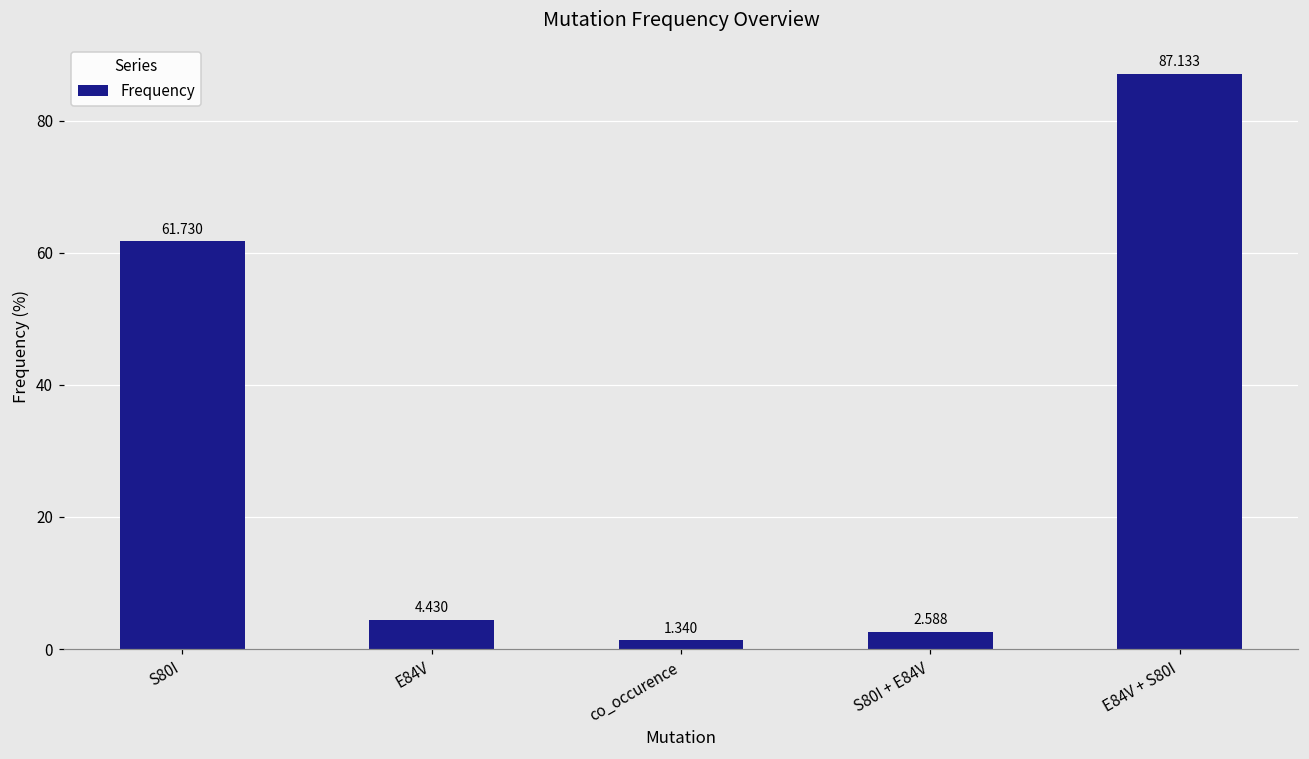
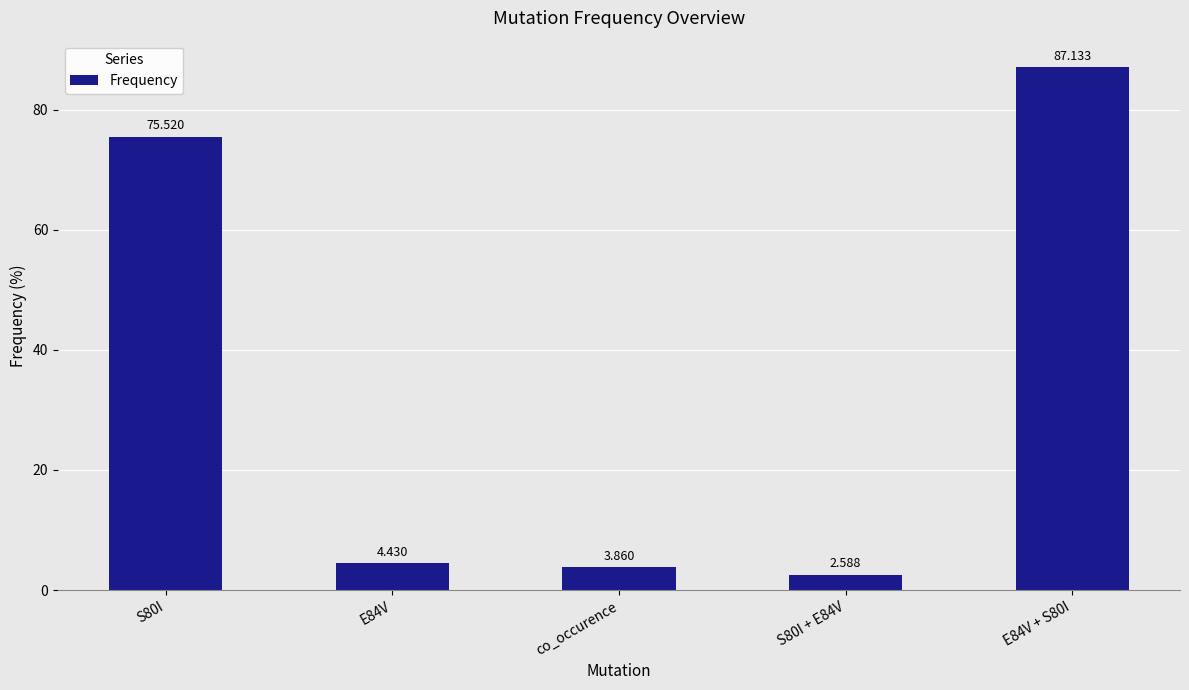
S80I: 61.730 -> 75.520
co_occurence: 1.340 -> 3.860
